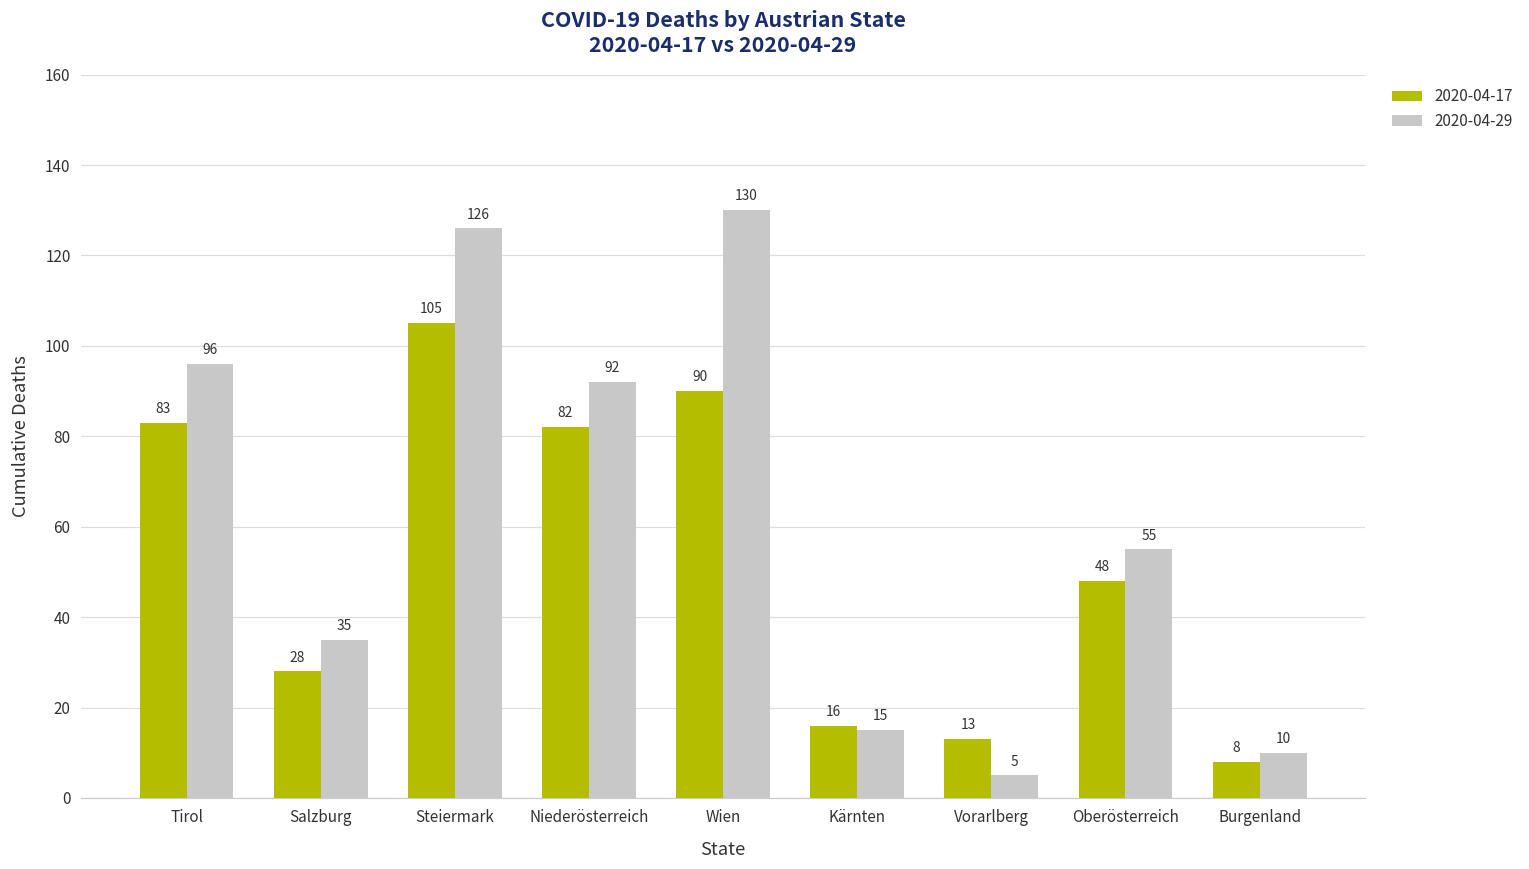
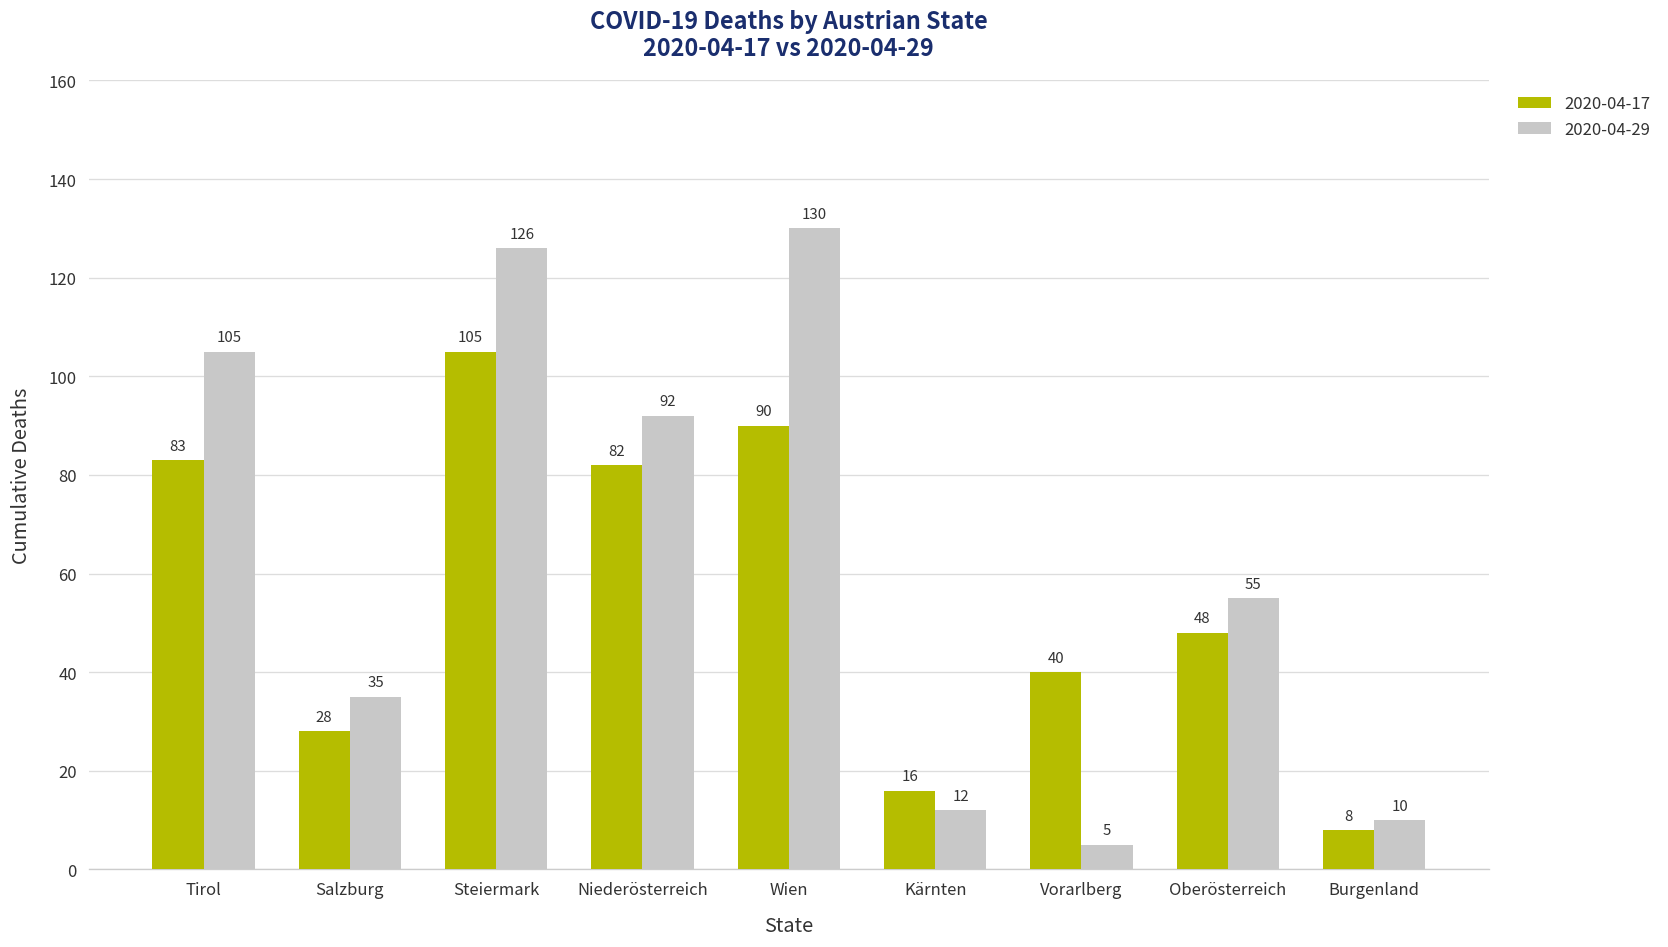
2020-04-29, Tirol: 96 -> 105
2020-04-29, Kärnten: 15 -> 12
2020-04-17, Vorarlberg: 13 -> 40
